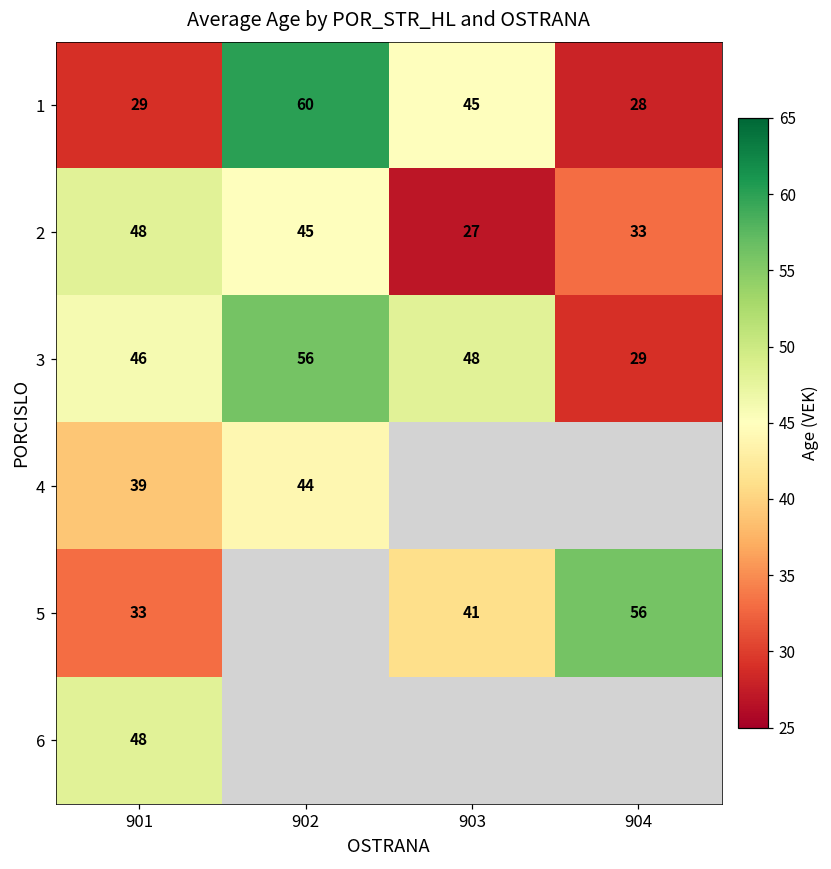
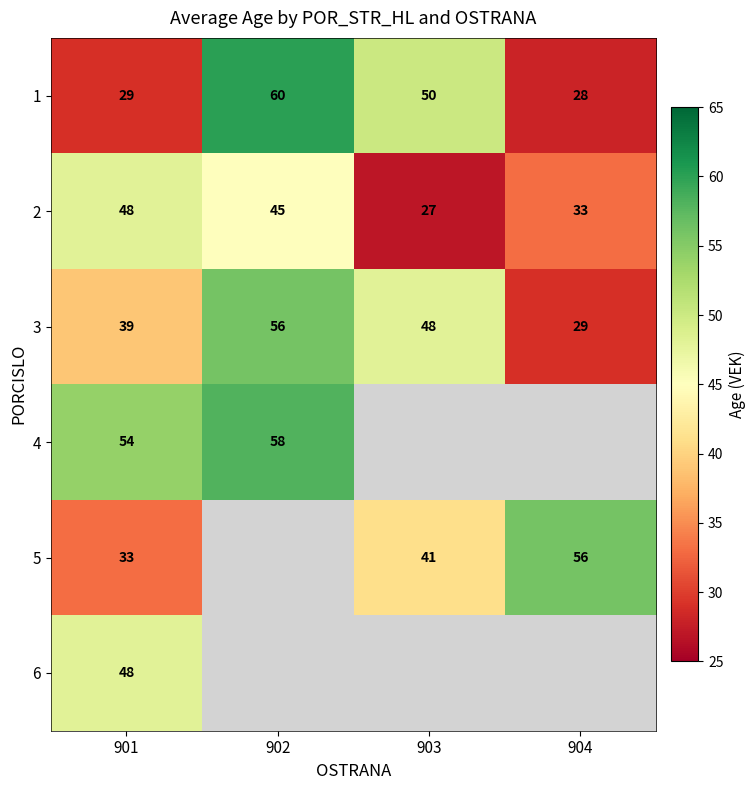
1, 903: 45 -> 50
3, 901: 46 -> 39
4, 901: 39 -> 54
4, 902: 44 -> 58
